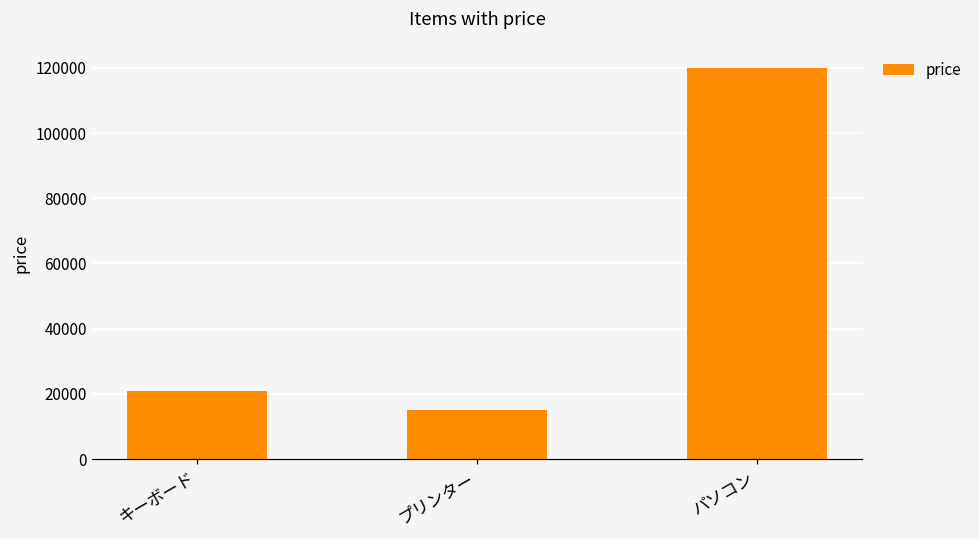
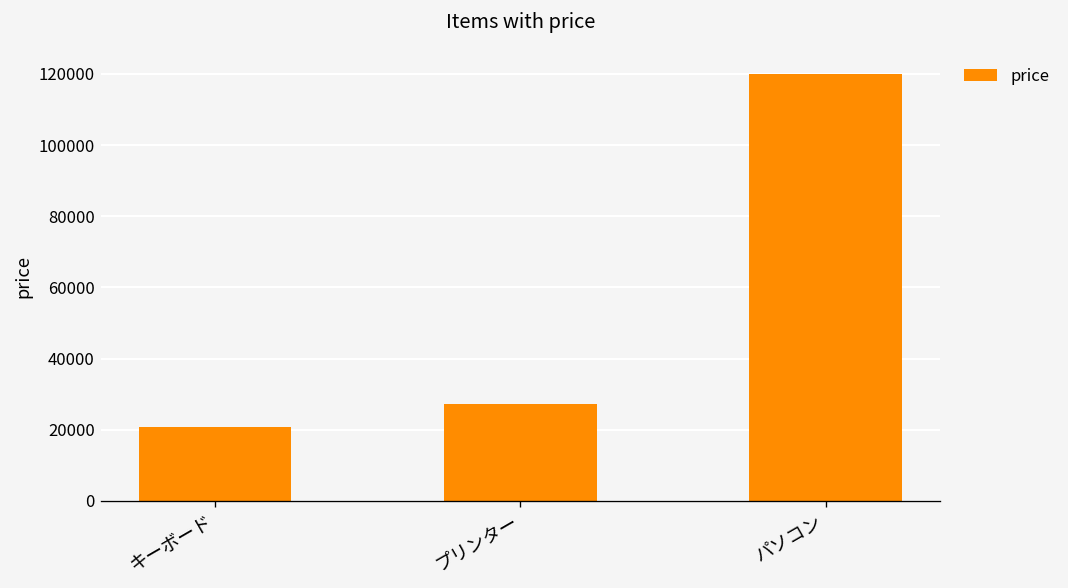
プリンター: 15000 -> 27000
